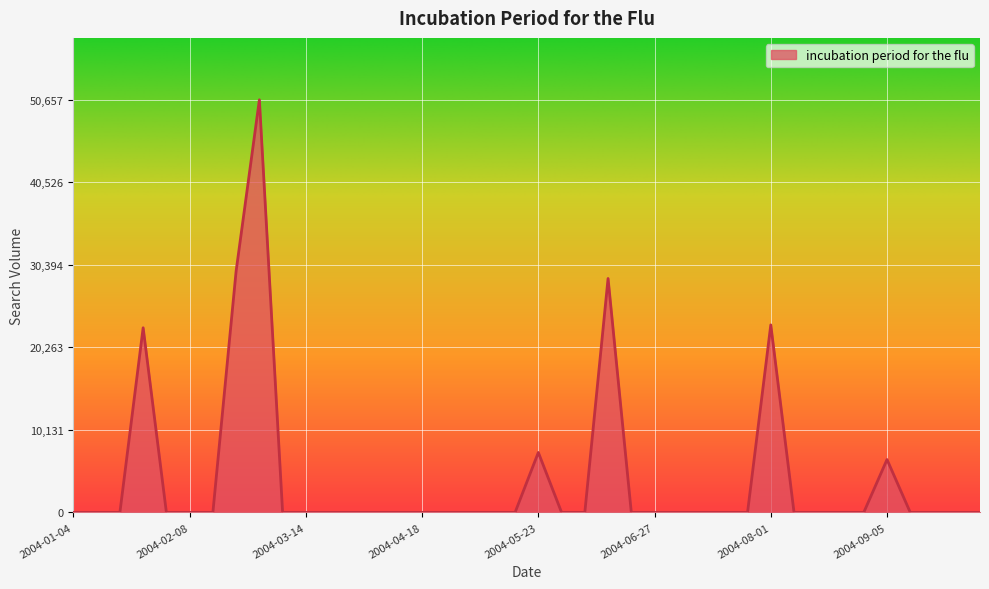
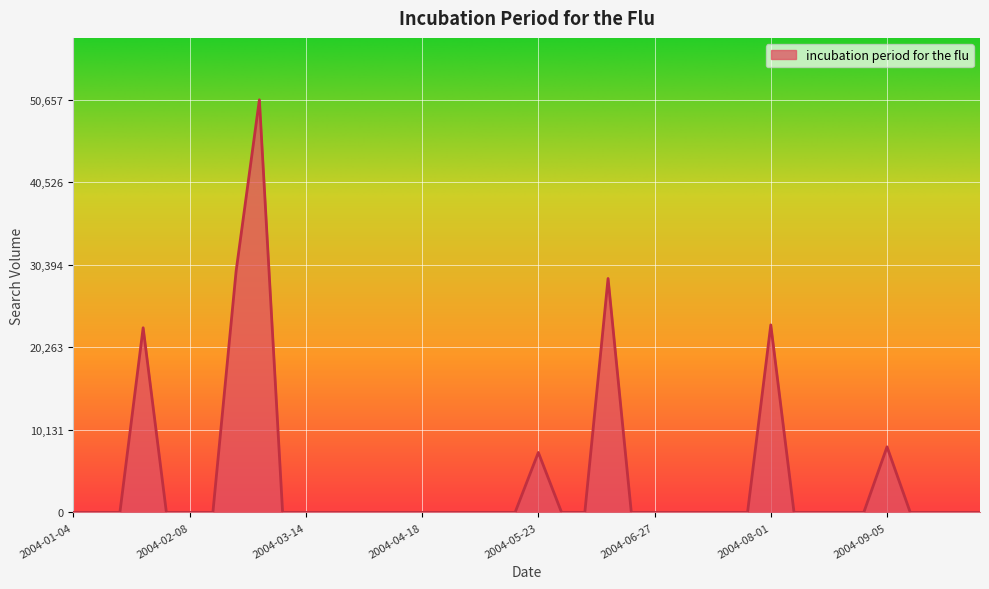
2004-09-05: 6,000 -> 8,000
